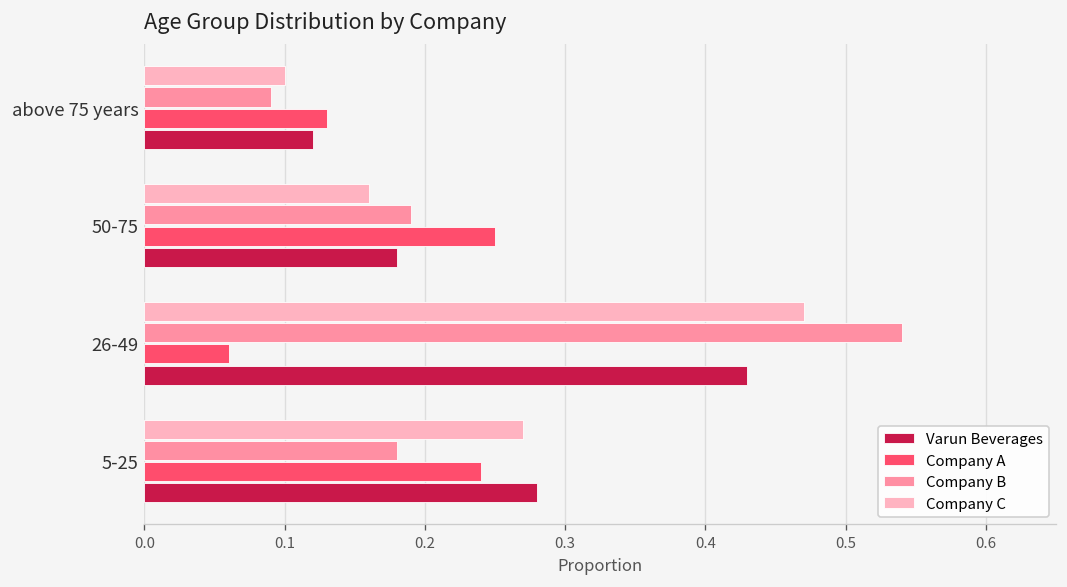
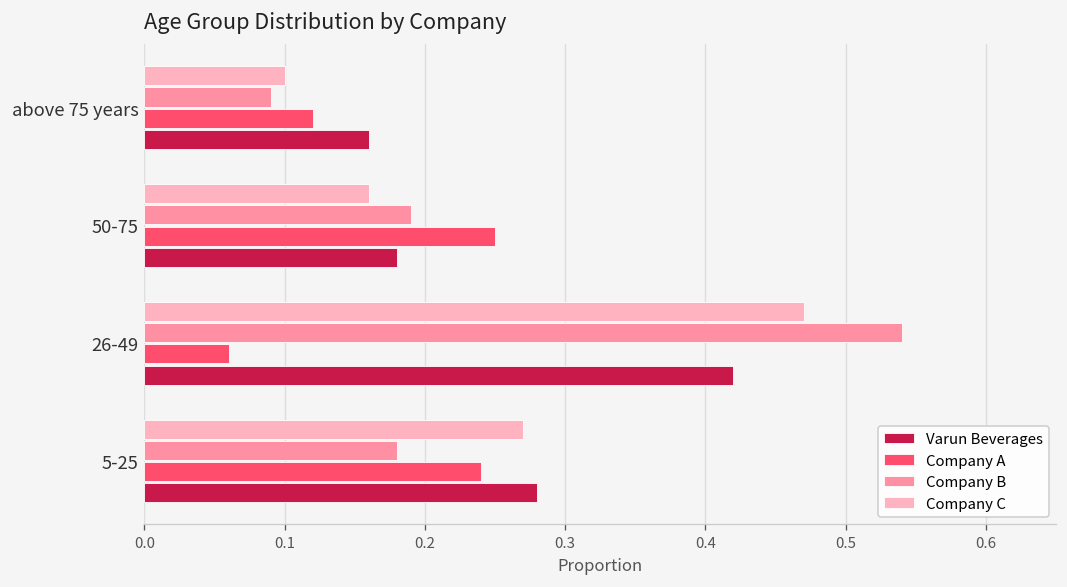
Company A, above 75 years: 0.13 -> 0.12
Varun Beverages, above 75 years: 0.12 -> 0.16
Varun Beverages, 26-49: 0.43 -> 0.42
